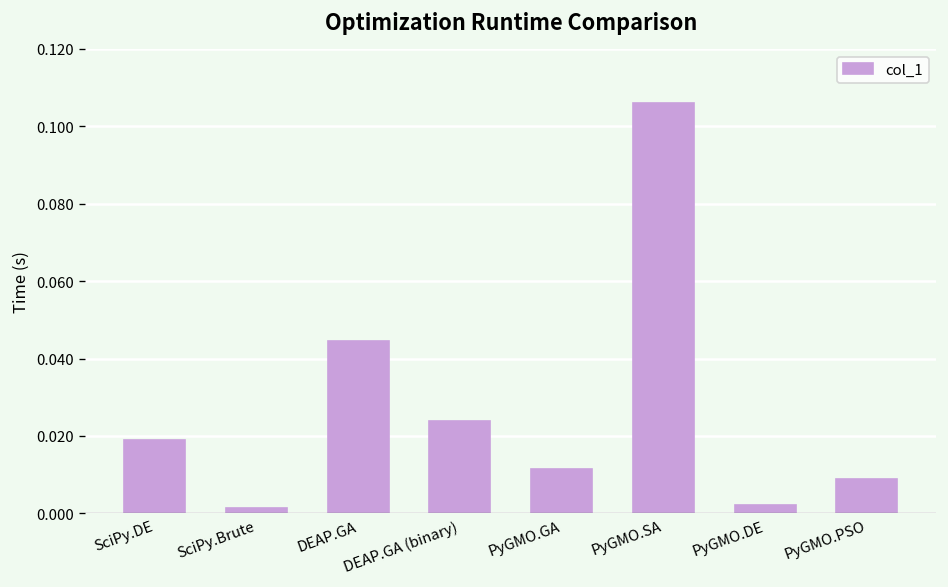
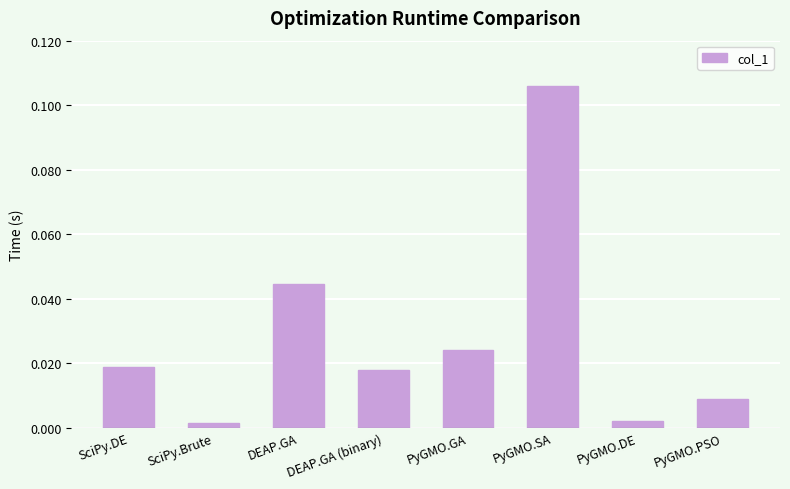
DEAP.GA (binary): 0.024 -> 0.018
PyGMO.GA: 0.012 -> 0.024
